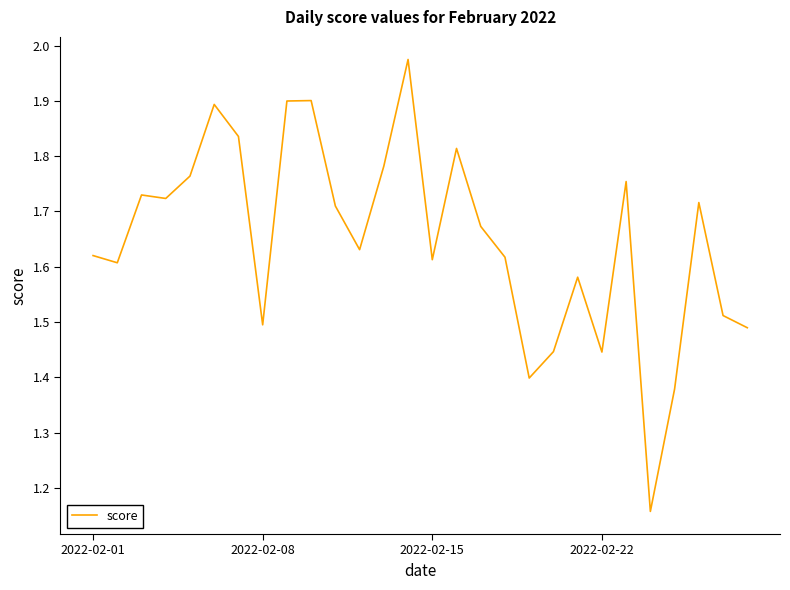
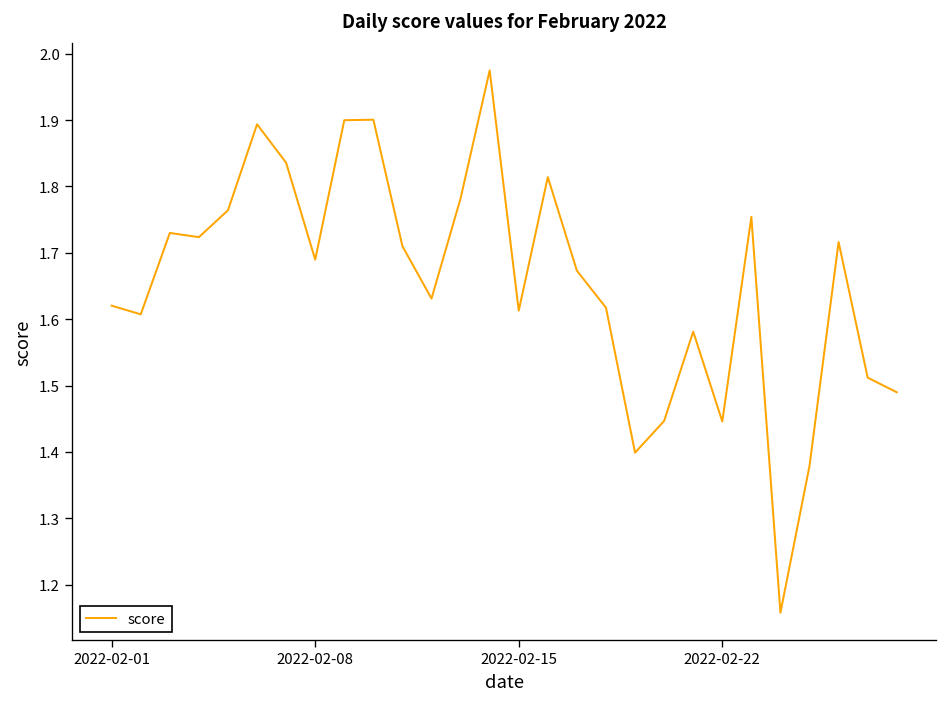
2022-02-08: 1.50 -> 1.69
